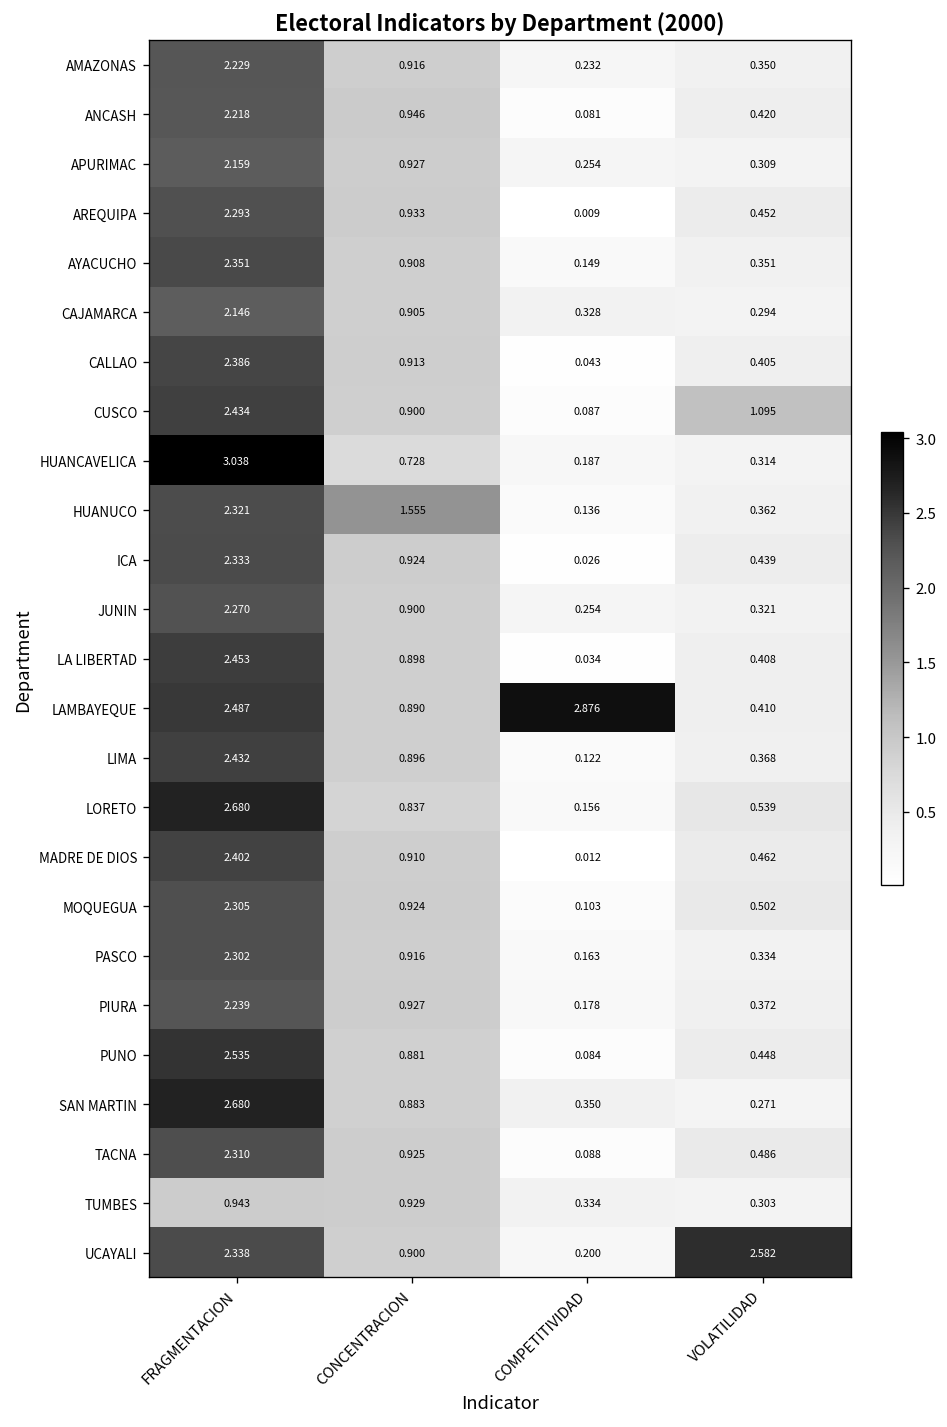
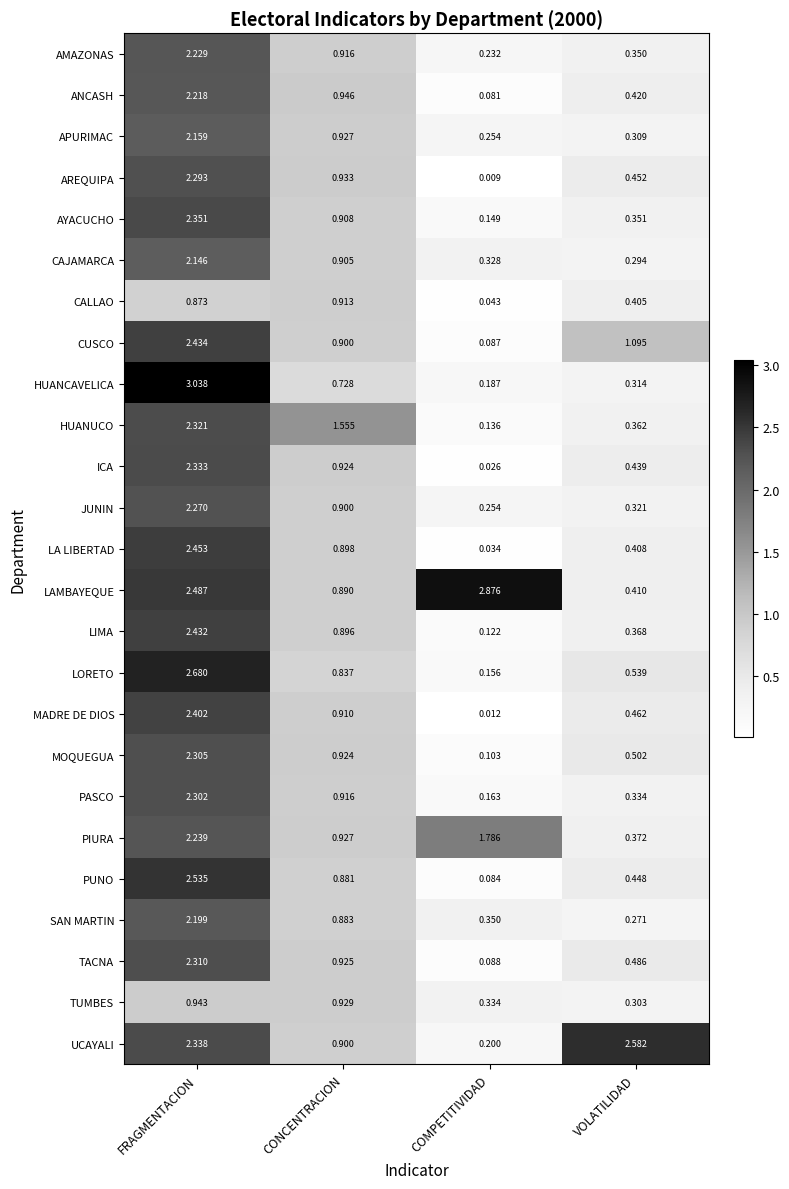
CALLAO, FRAGMENTACION: 2.386 -> 0.873
PIURA, COMPETITIVIDAD: 0.178 -> 1.786
SAN MARTIN, FRAGMENTACION: 2.680 -> 2.199
